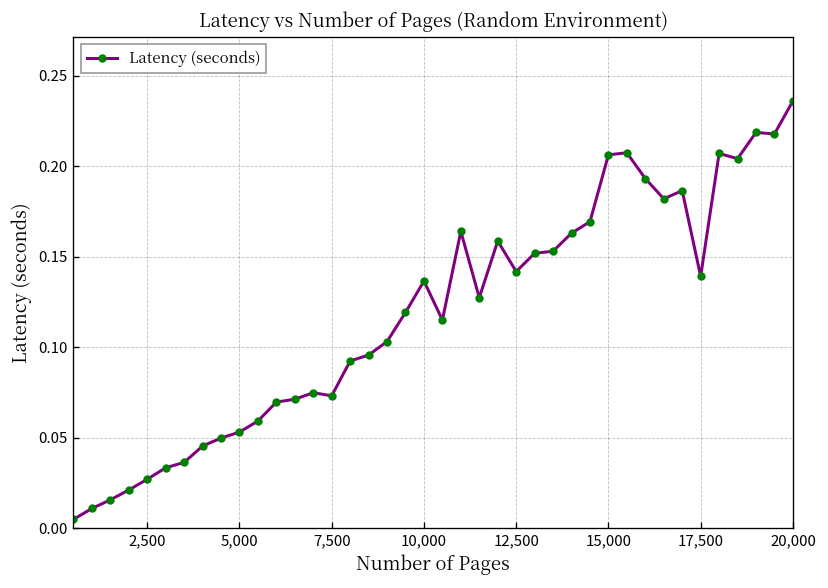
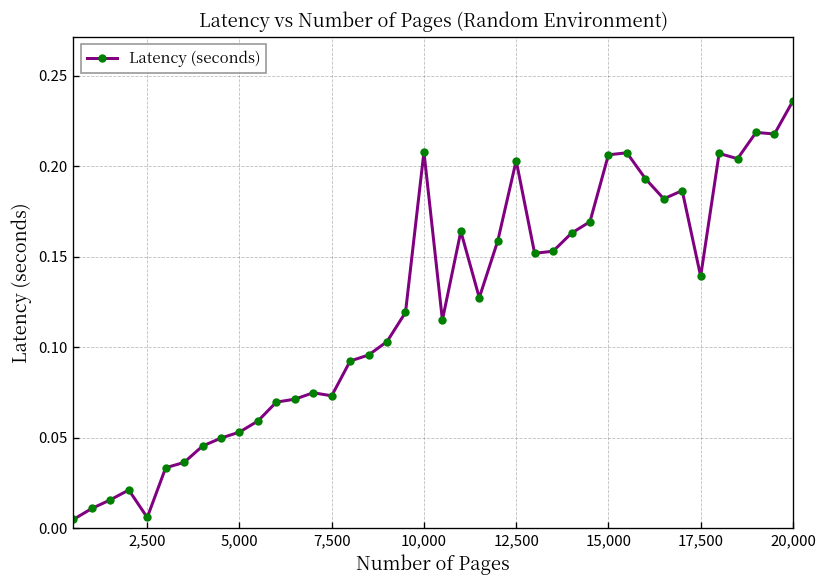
2,500: 0.027 -> 0.006
10,000: 0.137 -> 0.208
12,500: 0.142 -> 0.203
